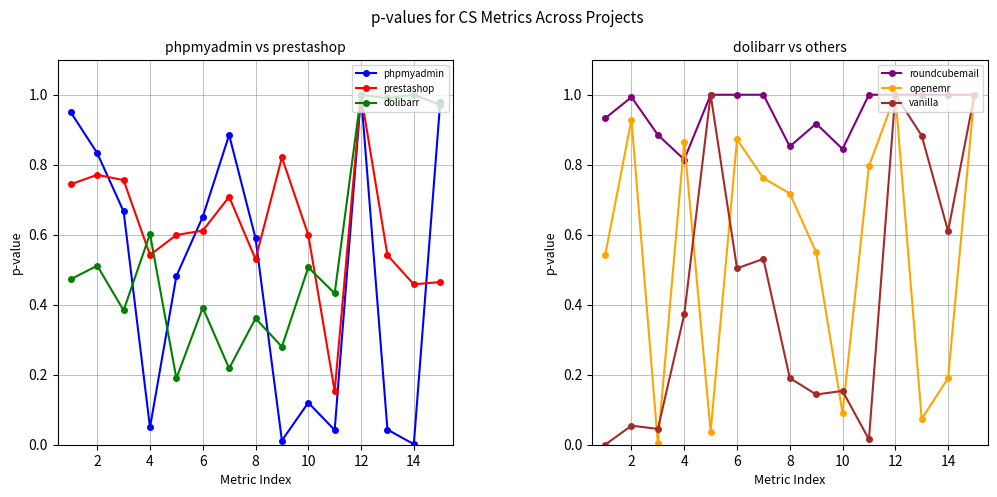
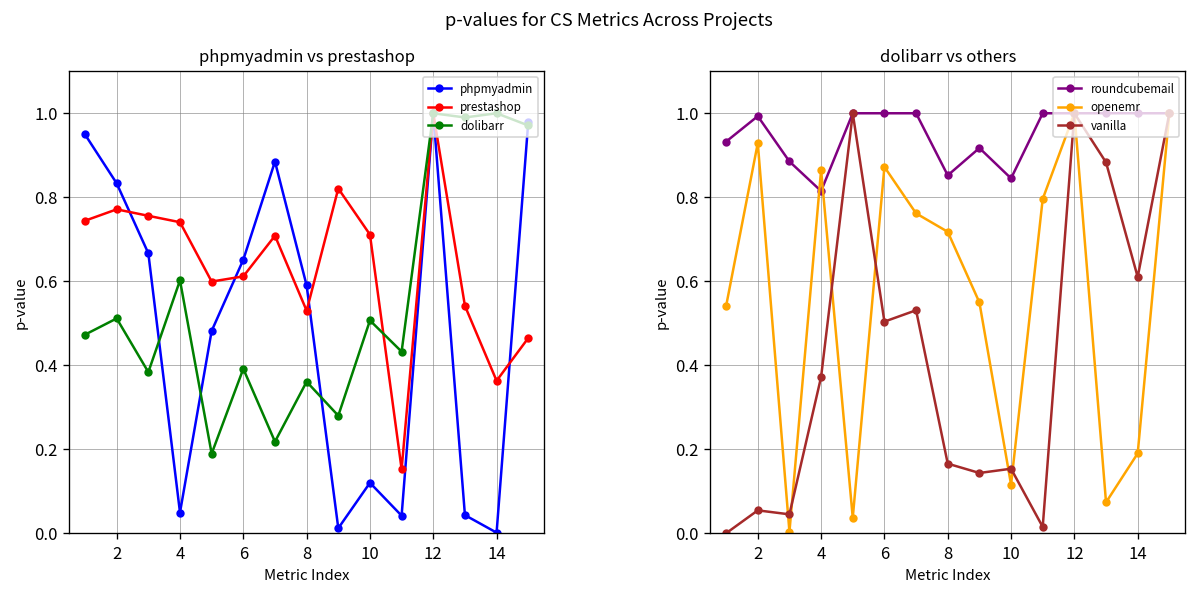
phpmyadmin vs prestashop, prestashop, 4: 0.54 -> 0.74
phpmyadmin vs prestashop, prestashop, 10: 0.60 -> 0.71
phpmyadmin vs prestashop, prestashop, 14: 0.46 -> 0.36
dolibarr vs others, vanilla, 8: 0.19 -> 0.17
dolibarr vs others, openemr, 10: 0.09 -> 0.12
